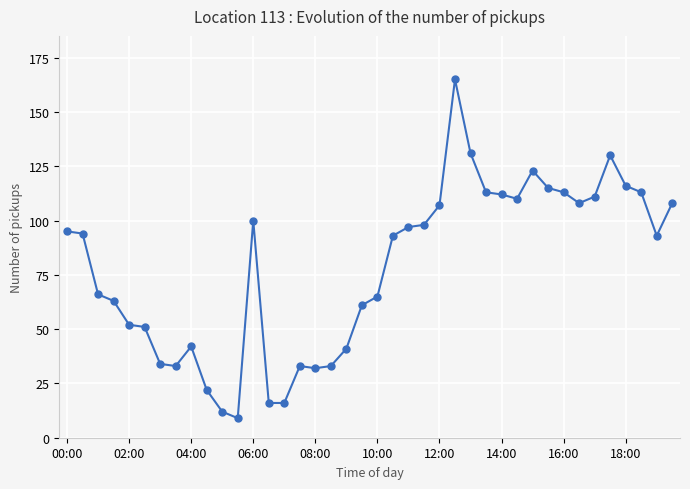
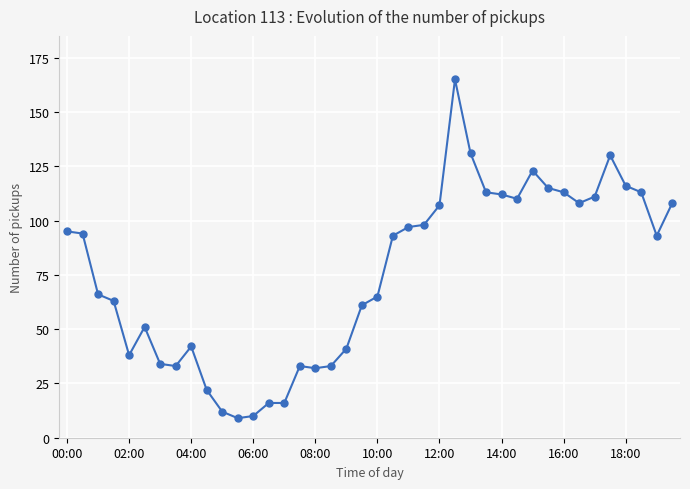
02:00: 52 -> 38
06:00: 100 -> 10
